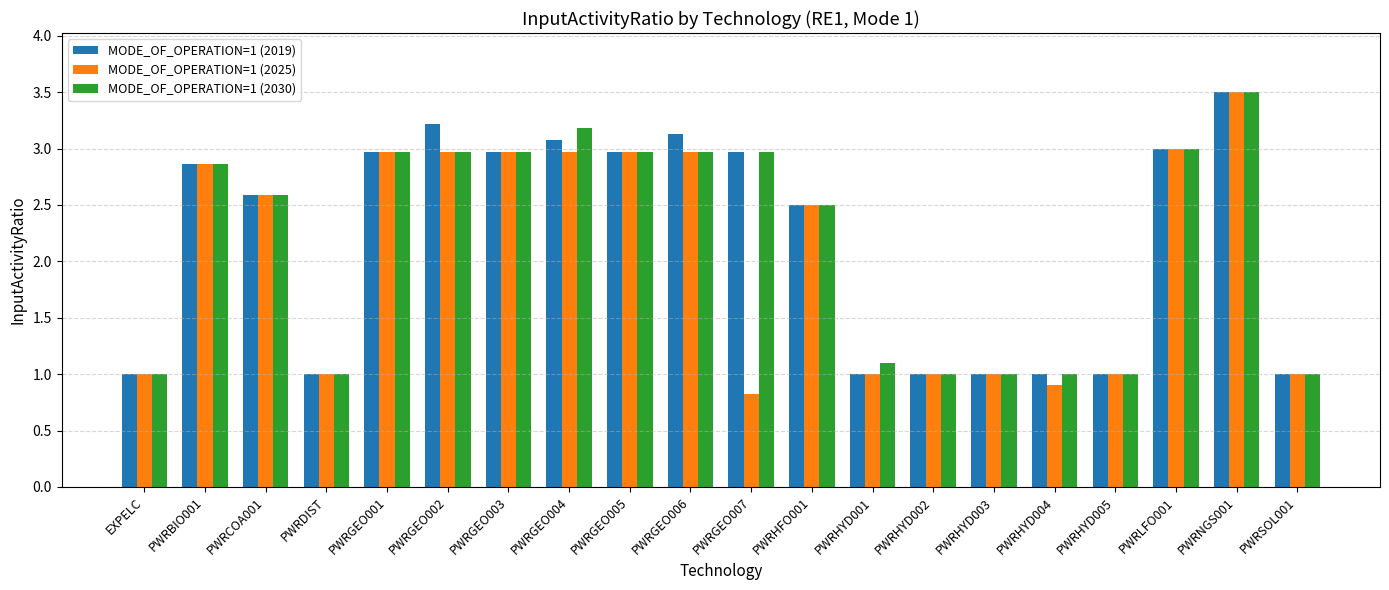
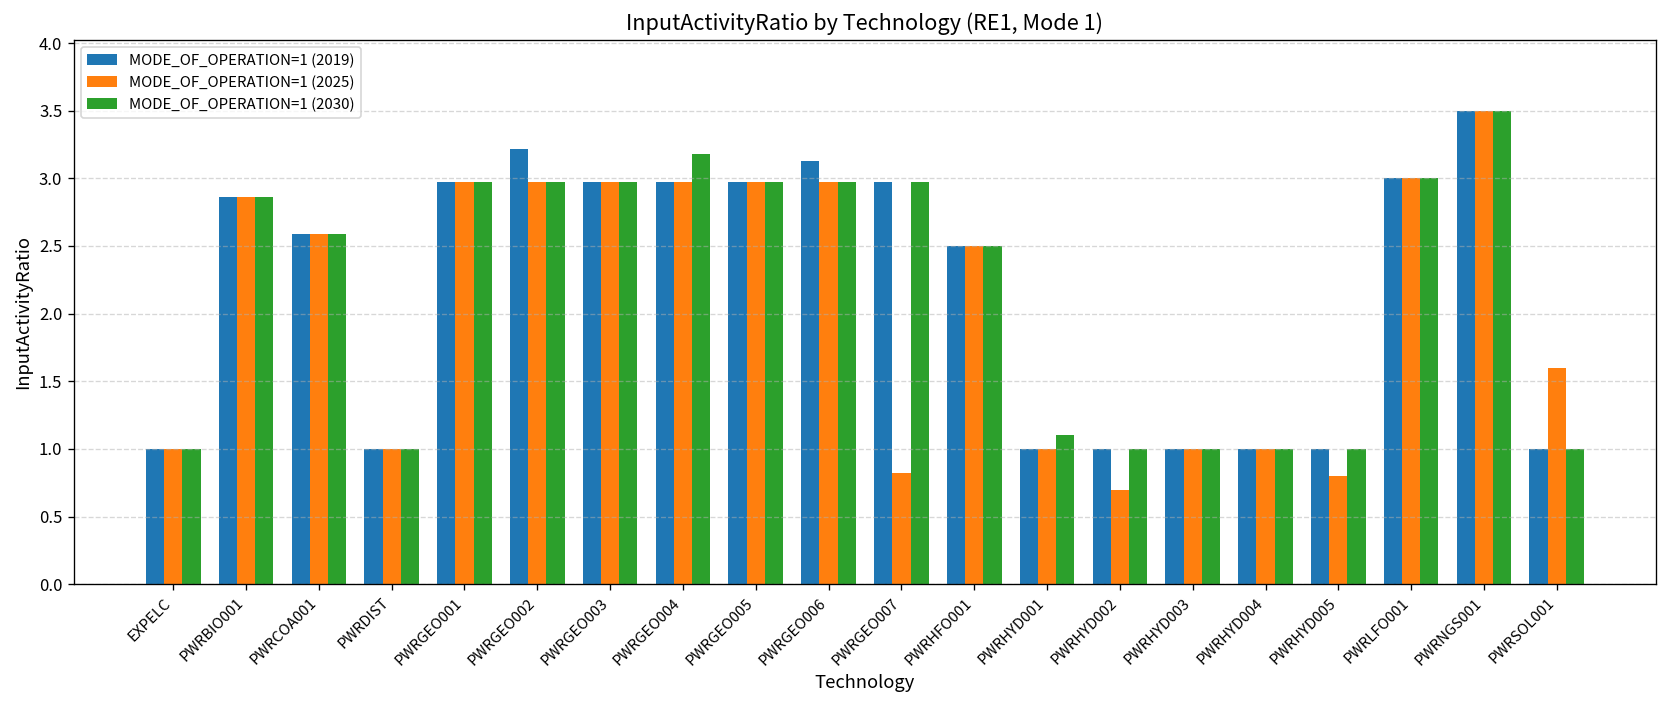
MODE_OF_OPERATION=1 (2019), PWRGEO004: 3.08 -> 2.97
MODE_OF_OPERATION=1 (2025), PWRHYD002: 1.0 -> 0.7
MODE_OF_OPERATION=1 (2025), PWRHYD004: 0.9 -> 1.0
MODE_OF_OPERATION=1 (2025), PWRHYD005: 1.0 -> 0.8
MODE_OF_OPERATION=1 (2025), PWRSOL001: 1.0 -> 1.6
